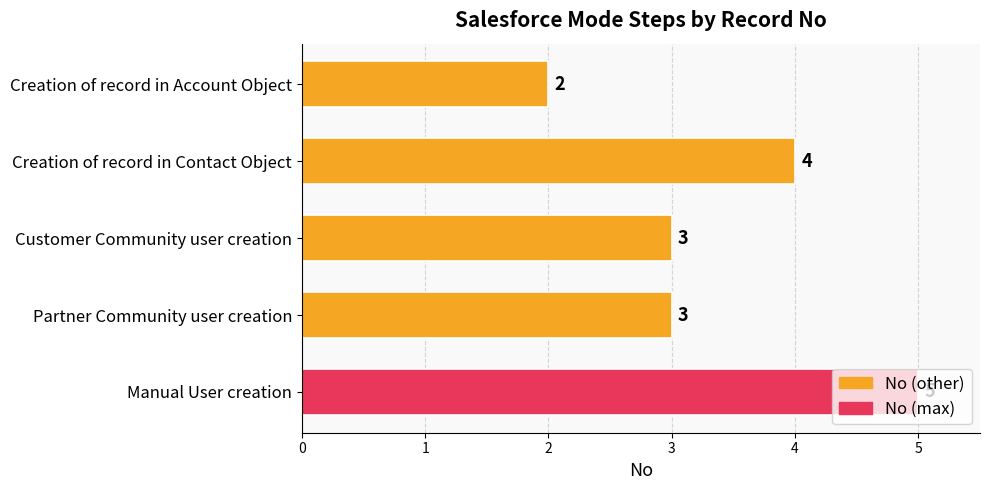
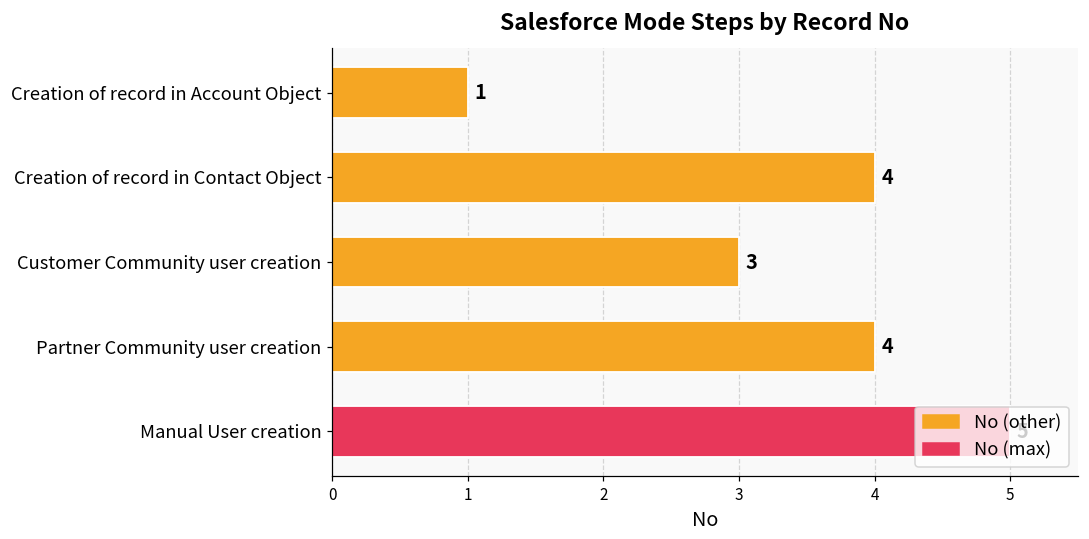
Creation of record in Account Object: 2 -> 1
Partner Community user creation: 3 -> 4
